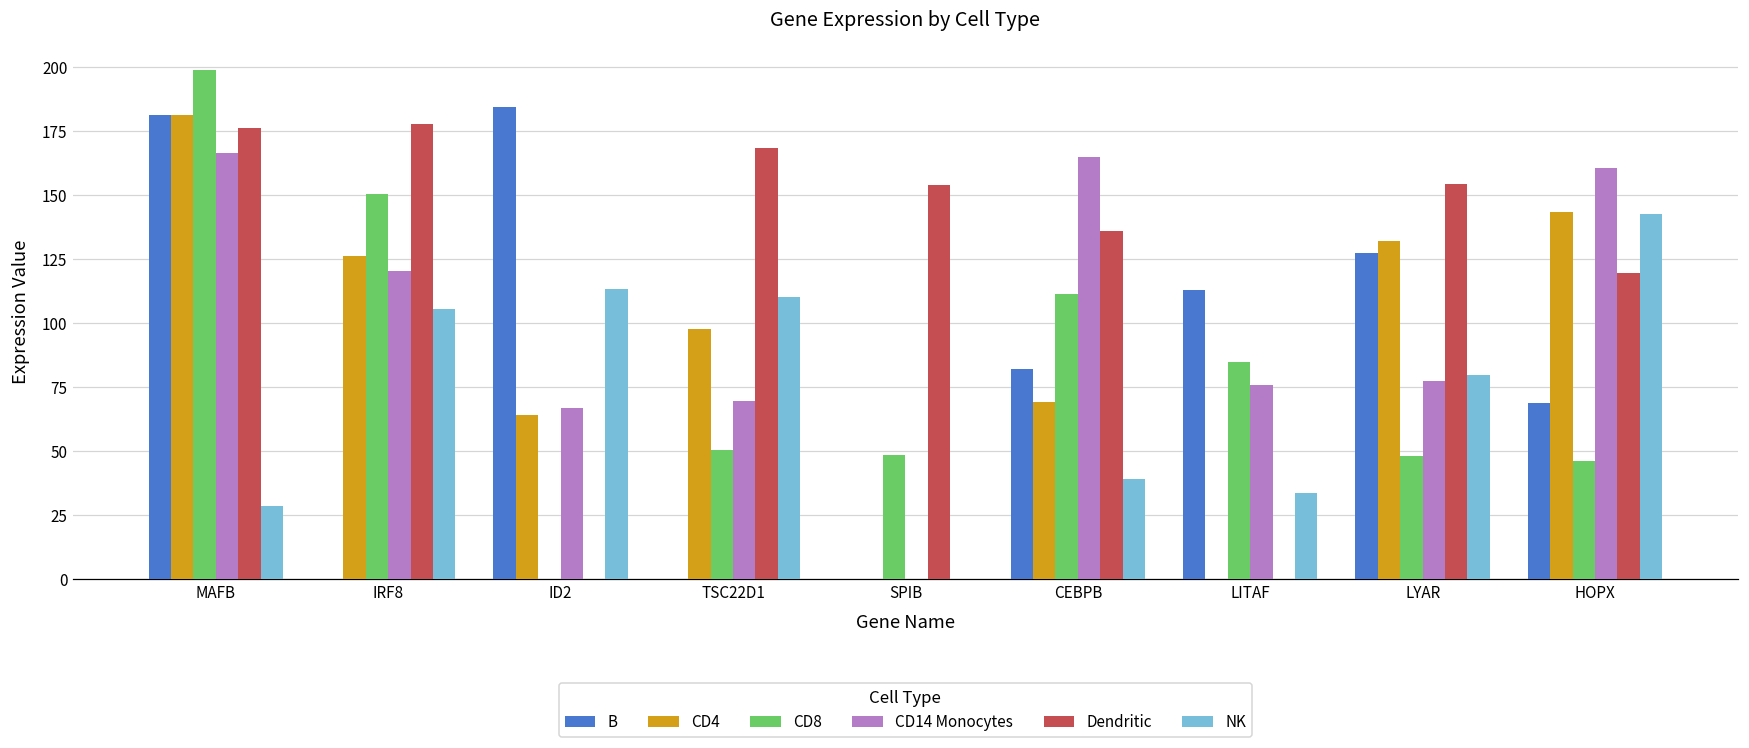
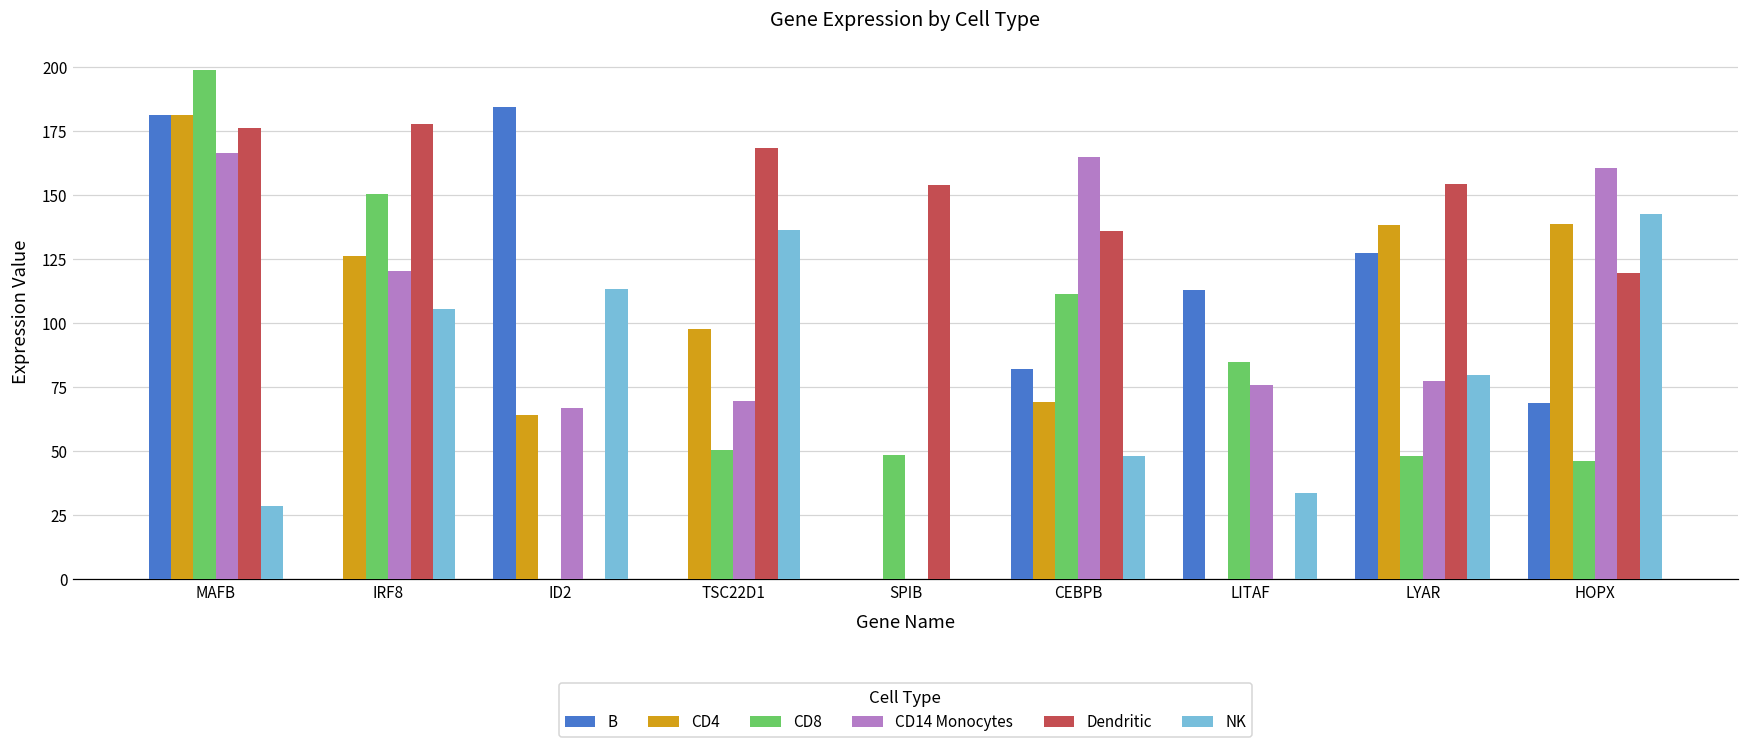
NK, TSC22D1: 110 -> 136
NK, CEBPB: 39 -> 48
CD4, LYAR: 132 -> 139
CD4, HOPX: 144 -> 139
